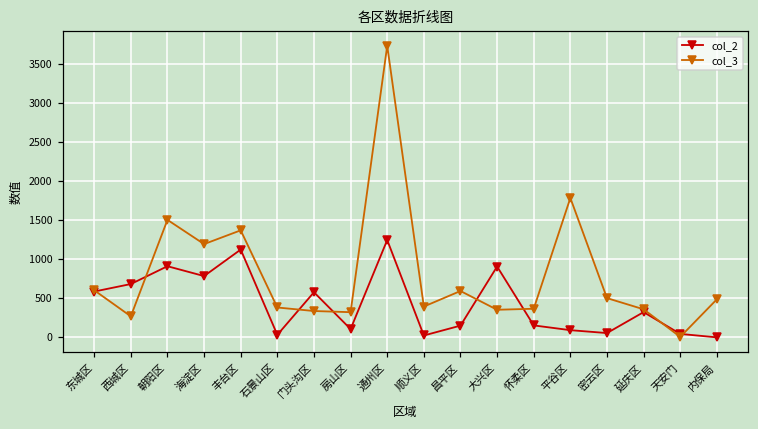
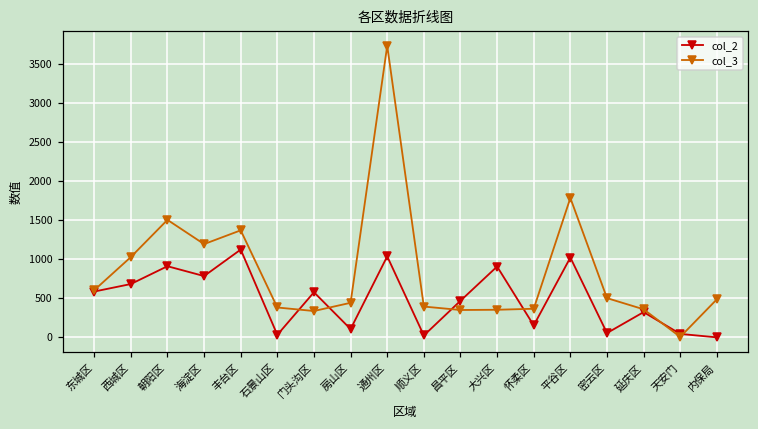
col_3, 西城区: 300 -> 1000
col_3, 房山区: 300 -> 400
col_2, 通州区: 1200 -> 1000
col_2, 昌平区: 200 -> 500
col_3, 昌平区: 600 -> 400
col_2, 平谷区: 100 -> 1000
